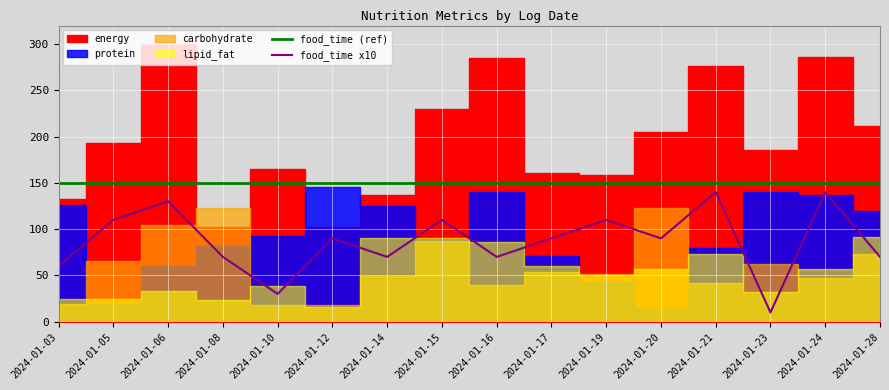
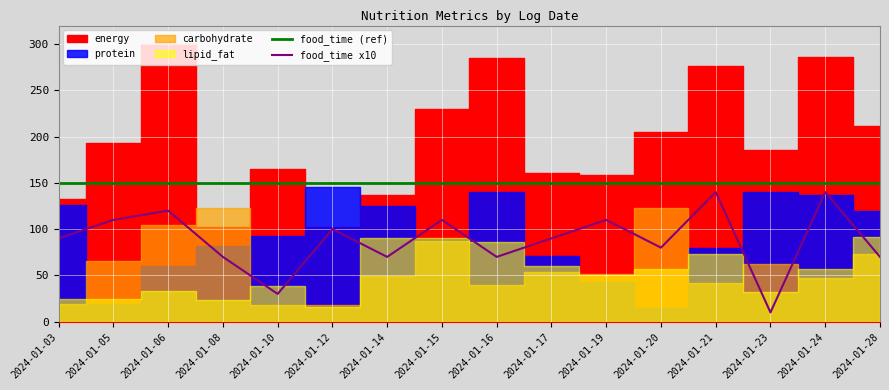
food_time x10, 2024-01-03: 60 -> 90
food_time x10, 2024-01-06: 130 -> 120
food_time x10, 2024-01-12: 90 -> 100
food_time x10, 2024-01-20: 90 -> 80
